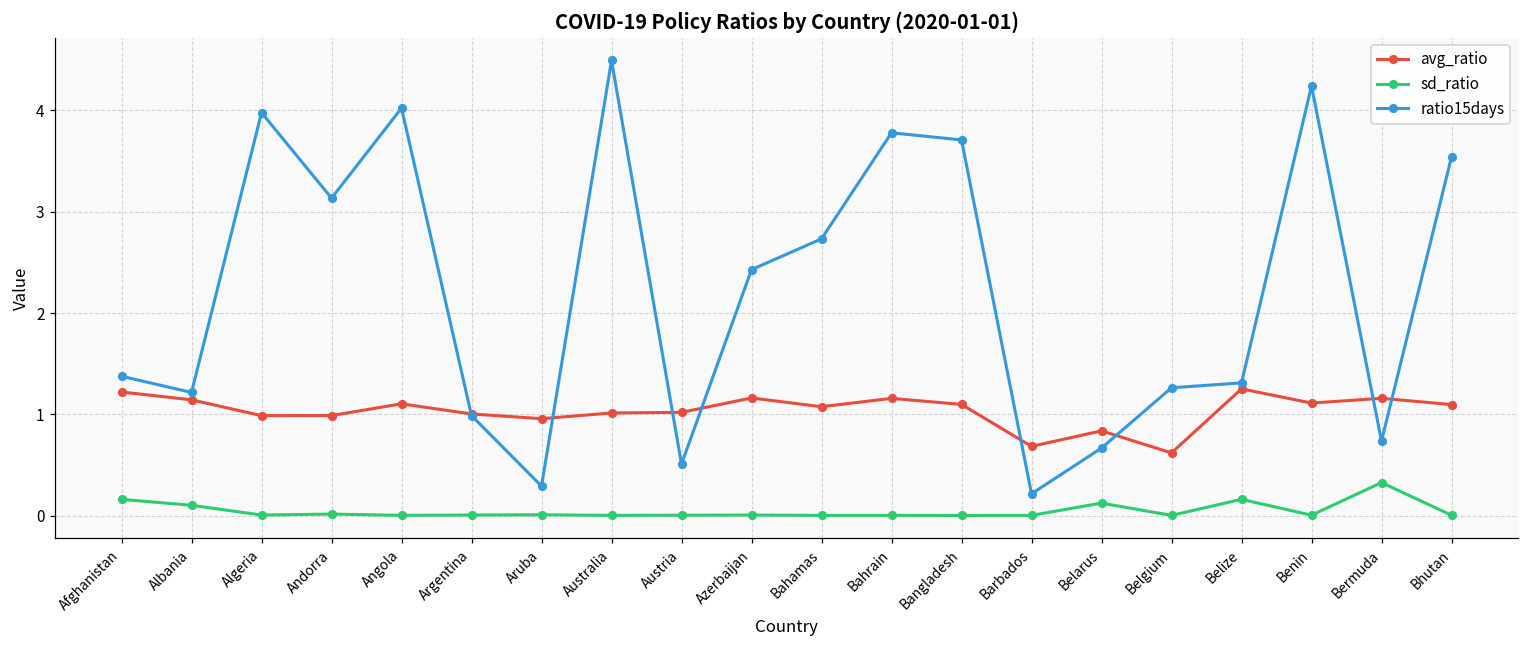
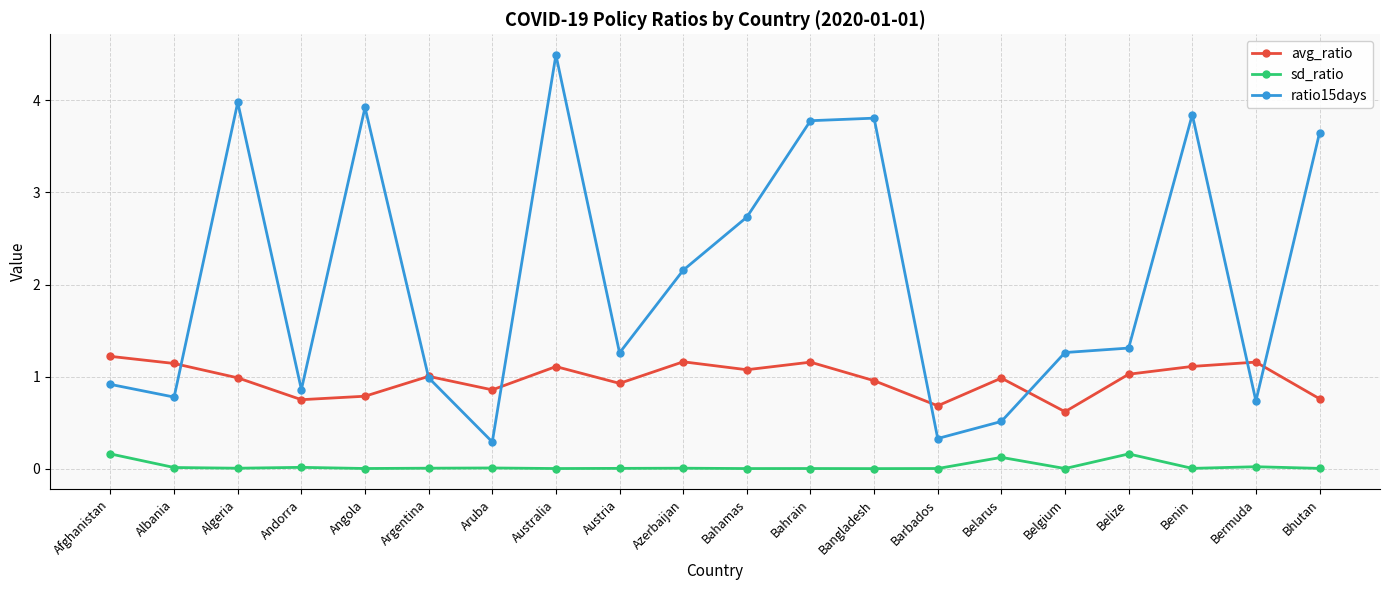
ratio15days, Afghanistan: 1.4 -> 0.9
sd_ratio, Albania: 0.1 -> 0.0
ratio15days, Albania: 1.2 -> 0.8
avg_ratio, Andorra: 1.0 -> 0.8
ratio15days, Andorra: 3.1 -> 0.9
avg_ratio, Angola: 1.1 -> 0.8
ratio15days, Angola: 4.0 -> 3.9
avg_ratio, Aruba: 1.0 -> 0.9
avg_ratio, Australia: 1.0 -> 1.1
avg_ratio, Austria: 1.0 -> 0.9
ratio15days, Austria: 0.5 -> 1.3
ratio15days, Azerbaijan: 2.4 -> 2.2
avg_ratio, Bangladesh: 1.1 -> 1.0
ratio15days, Bangladesh: 3.7 -> 3.8
ratio15days, Barbados: 0.2 -> 0.3
avg_ratio, Belarus: 0.8 -> 1.0
ratio15days, Belarus: 0.7 -> 0.5
avg_ratio, Belize: 1.3 -> 1.0
ratio15days, Benin: 4.2 -> 3.8
sd_ratio, Bermuda: 0.3 -> 0.0
avg_ratio, Bhutan: 1.1 -> 0.8
ratio15days, Bhutan: 3.5 -> 3.6
